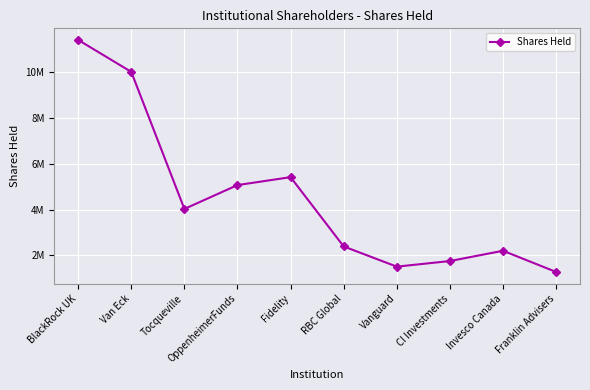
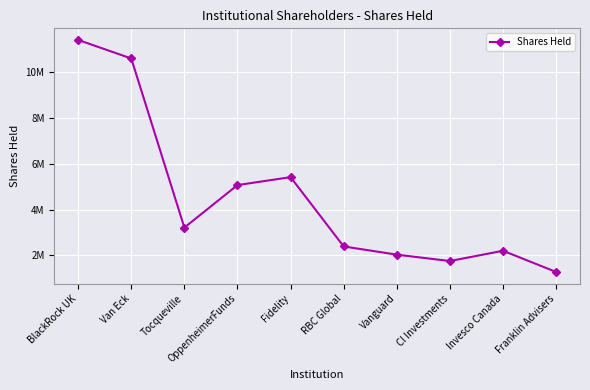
Van Eck: 10000000 -> 10600000
Tocqueville: 4000000 -> 3200000
Vanguard: 1500000 -> 2000000
